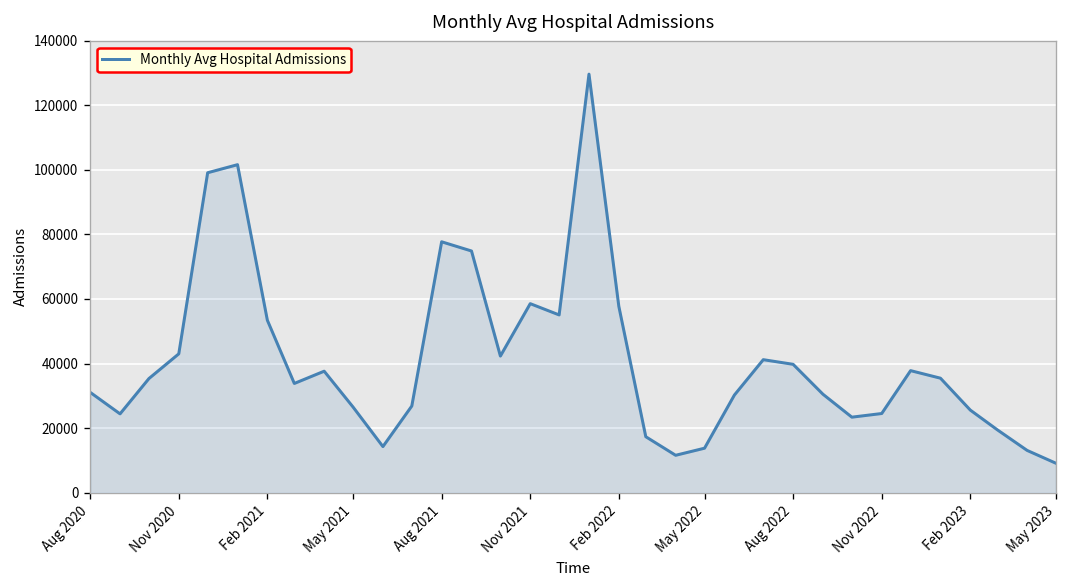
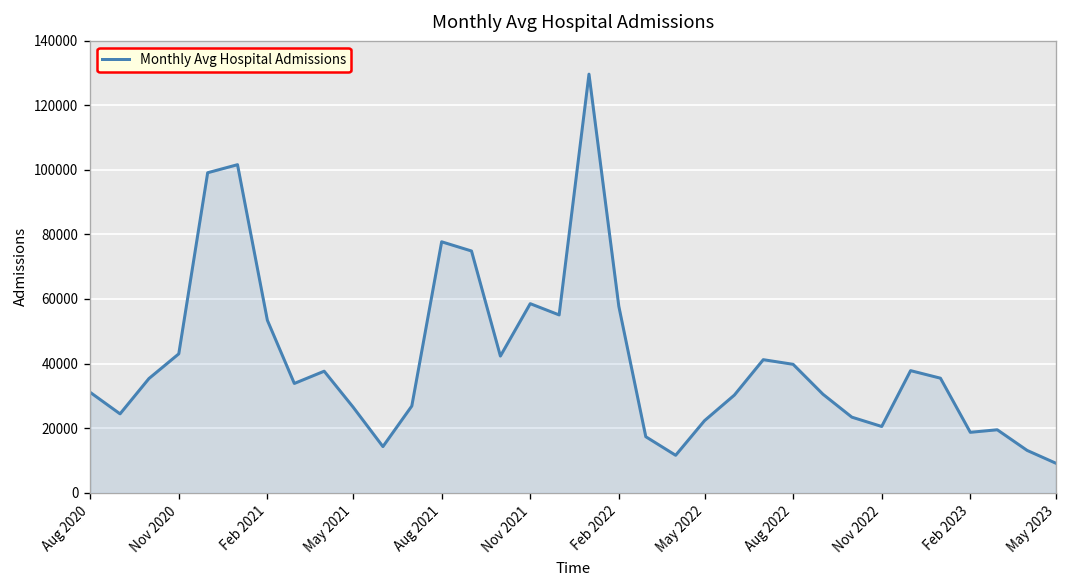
May 2022: 14000 -> 22000
Nov 2022: 24000 -> 20000
Feb 2023: 26000 -> 19000
